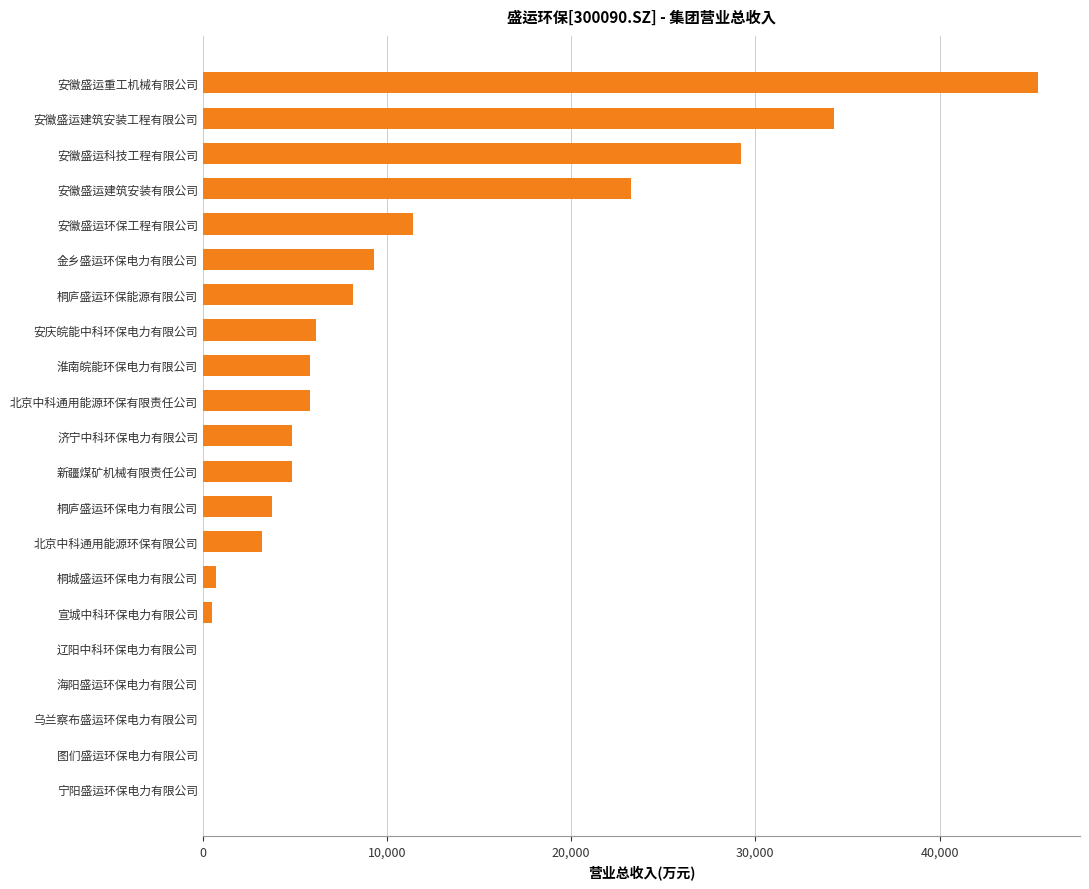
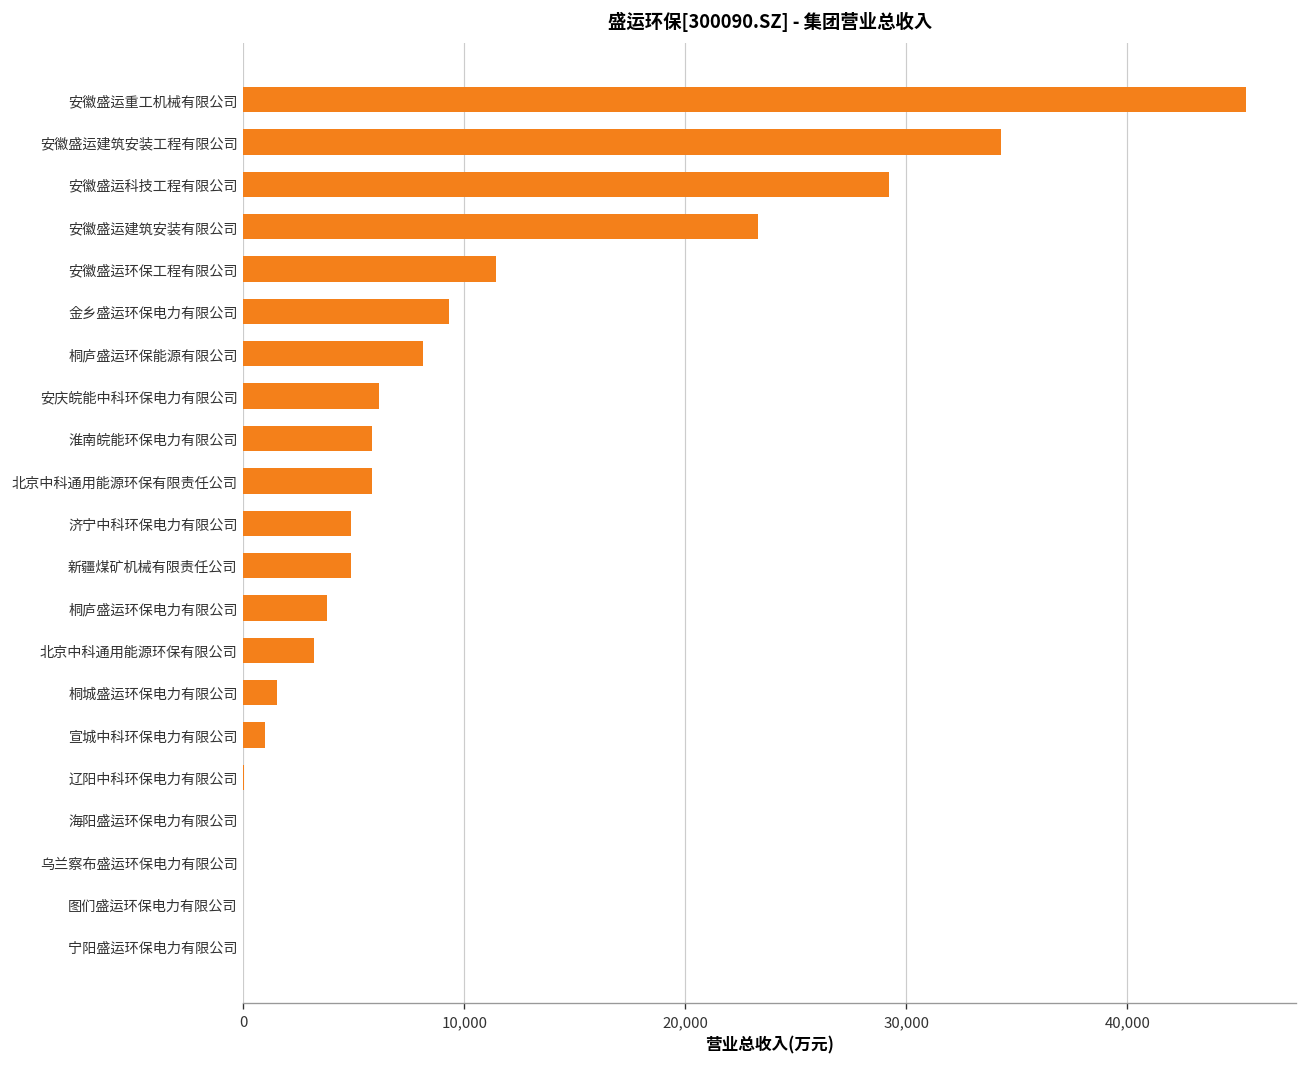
桐城盛运环保电力有限公司: 700 -> 1,500
宣城中科环保电力有限公司: 500 -> 1,000
